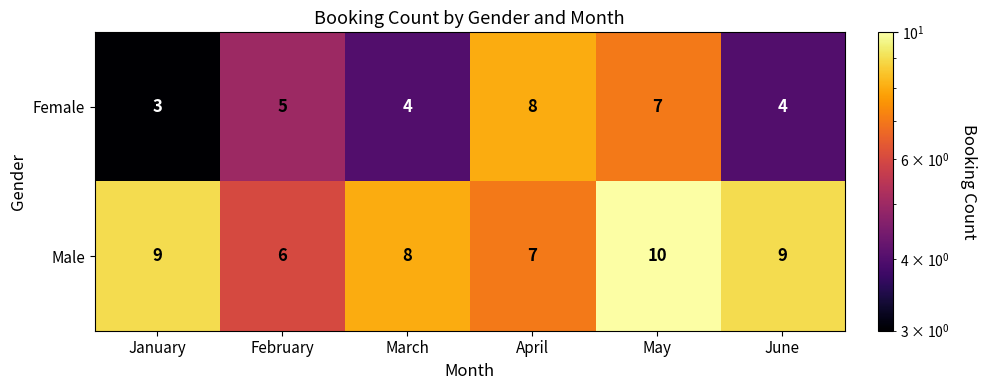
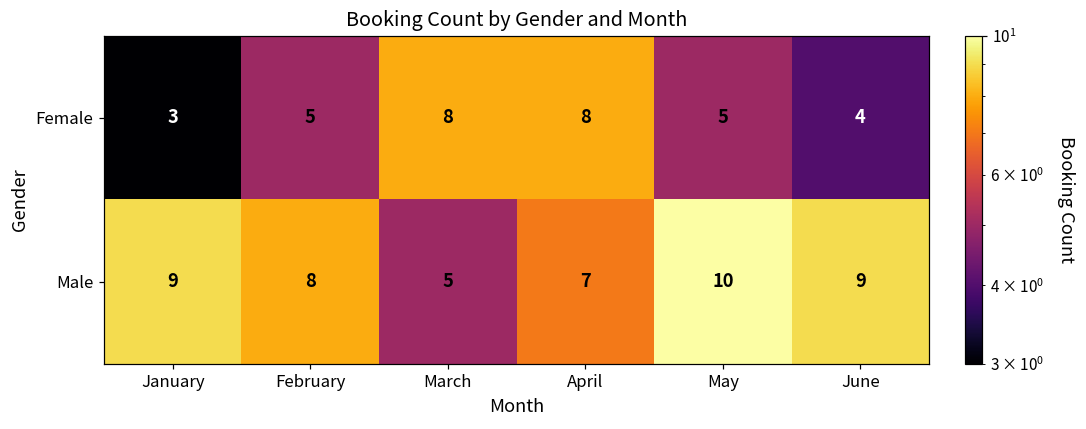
Female, March: 4 -> 8
Female, May: 7 -> 5
Male, February: 6 -> 8
Male, March: 8 -> 5
